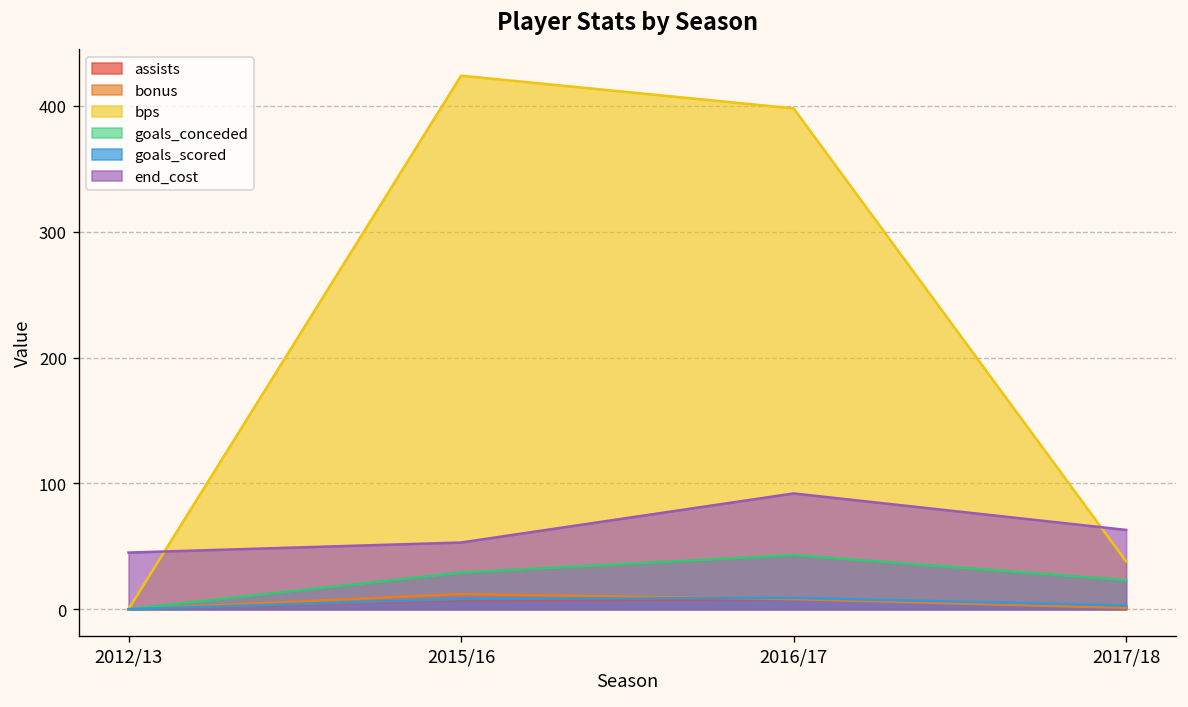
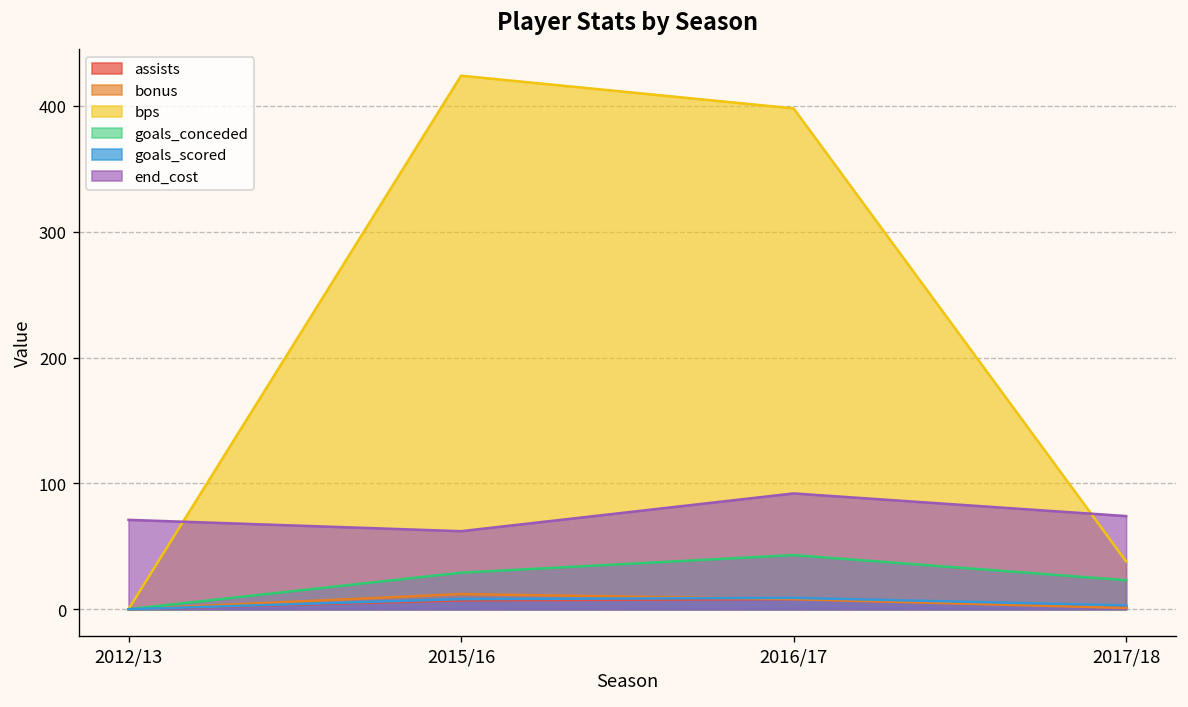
end_cost, 2012/13: 45 -> 71
end_cost, 2015/16: 53 -> 62
end_cost, 2017/18: 63 -> 74
